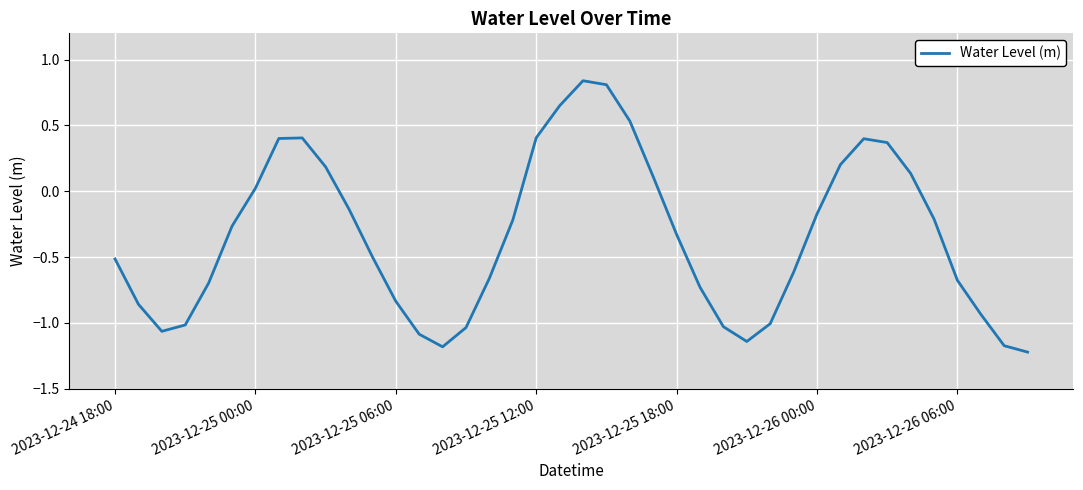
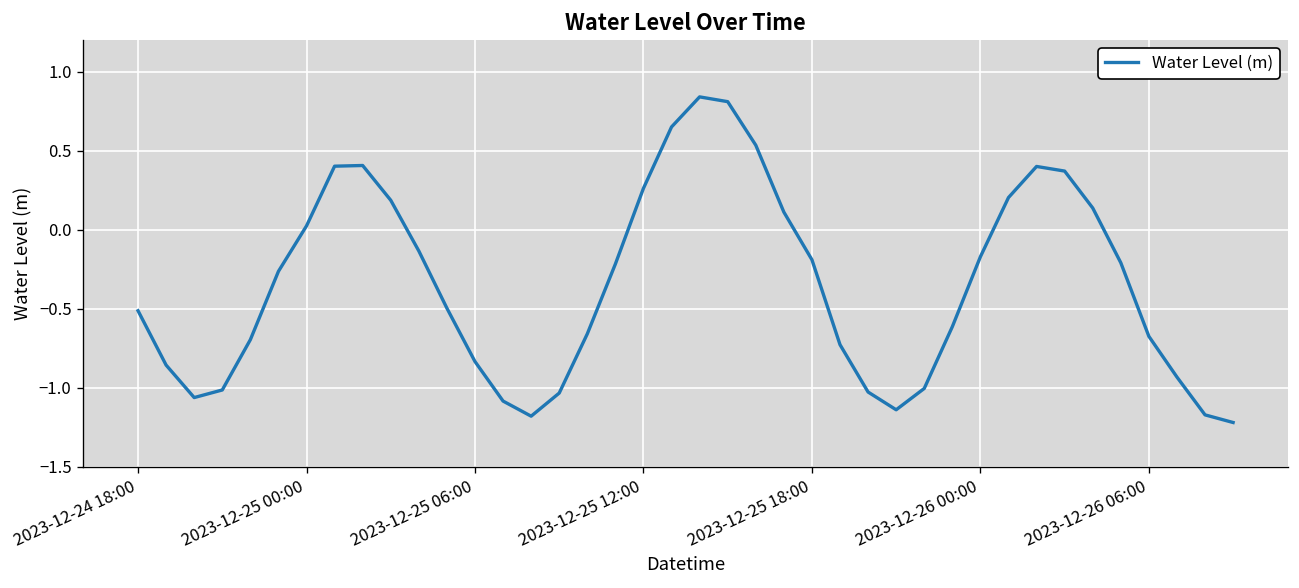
2023-12-25 12:00: 0.41 -> 0.26
2023-12-25 18:00: -0.33 -> -0.19
